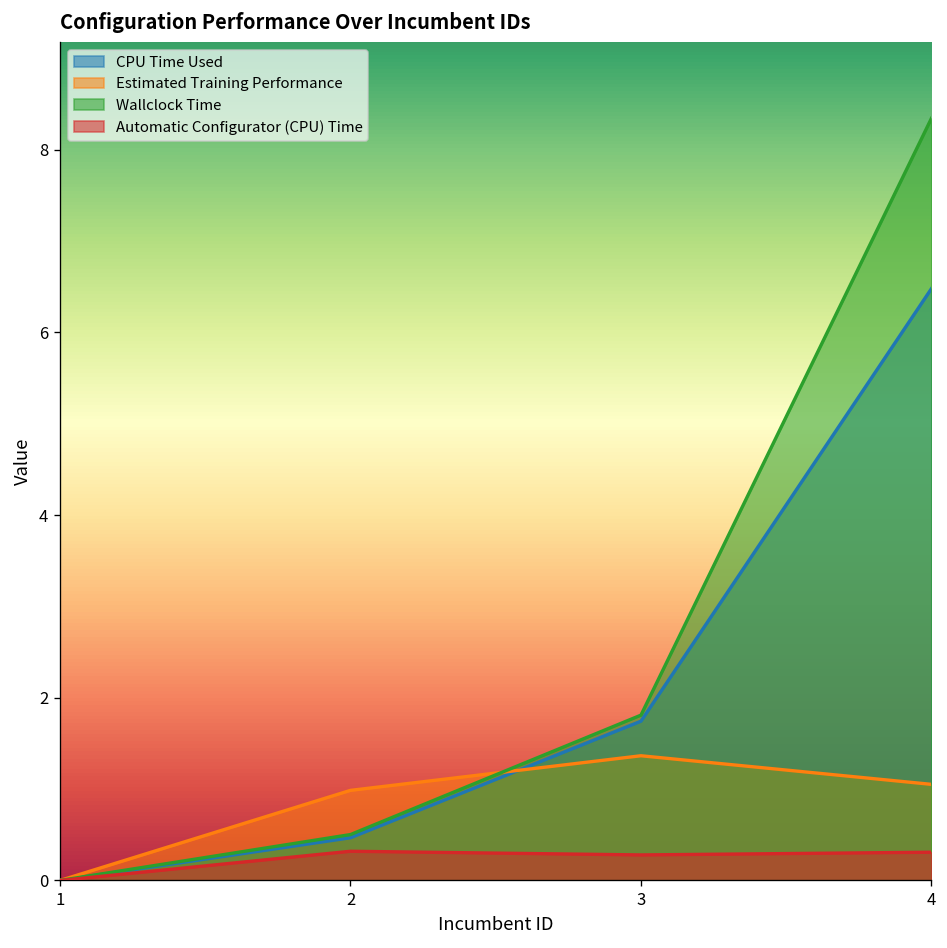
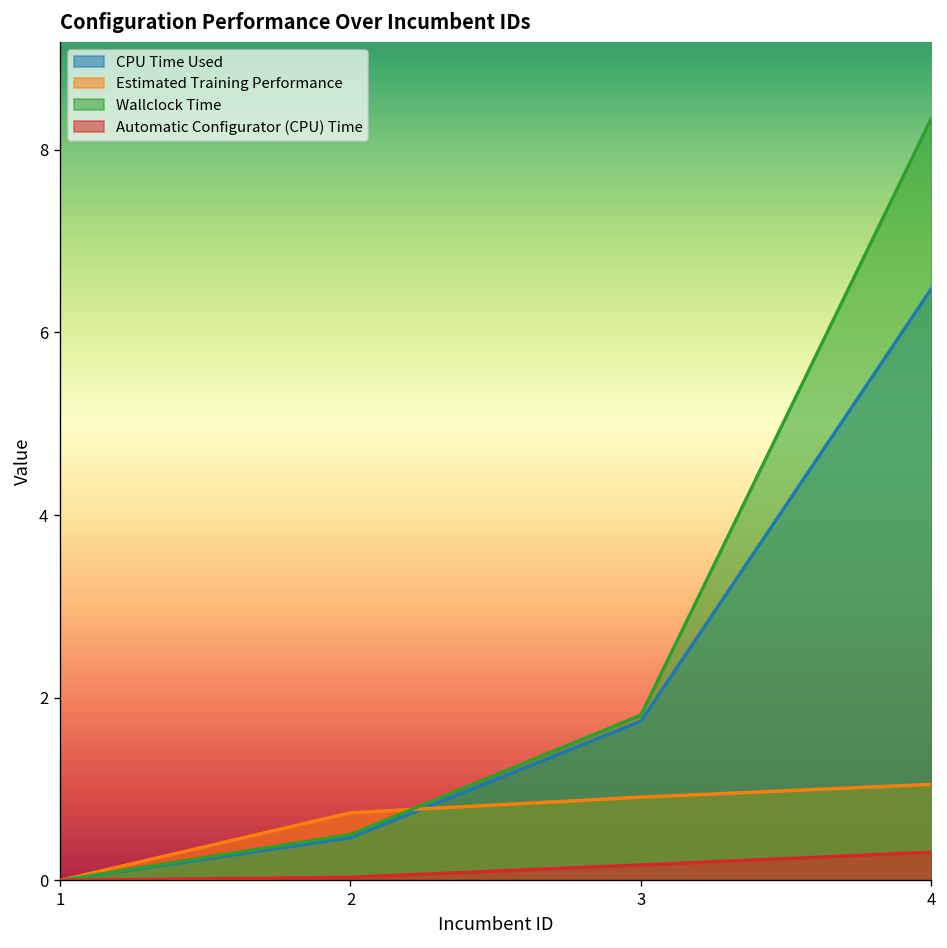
Estimated Training Performance, 2: 1.0 -> 0.7
Automatic Configurator (CPU) Time, 2: 0.3 -> 0.0
Estimated Training Performance, 3: 1.4 -> 0.9
Automatic Configurator (CPU) Time, 3: 0.3 -> 0.2
